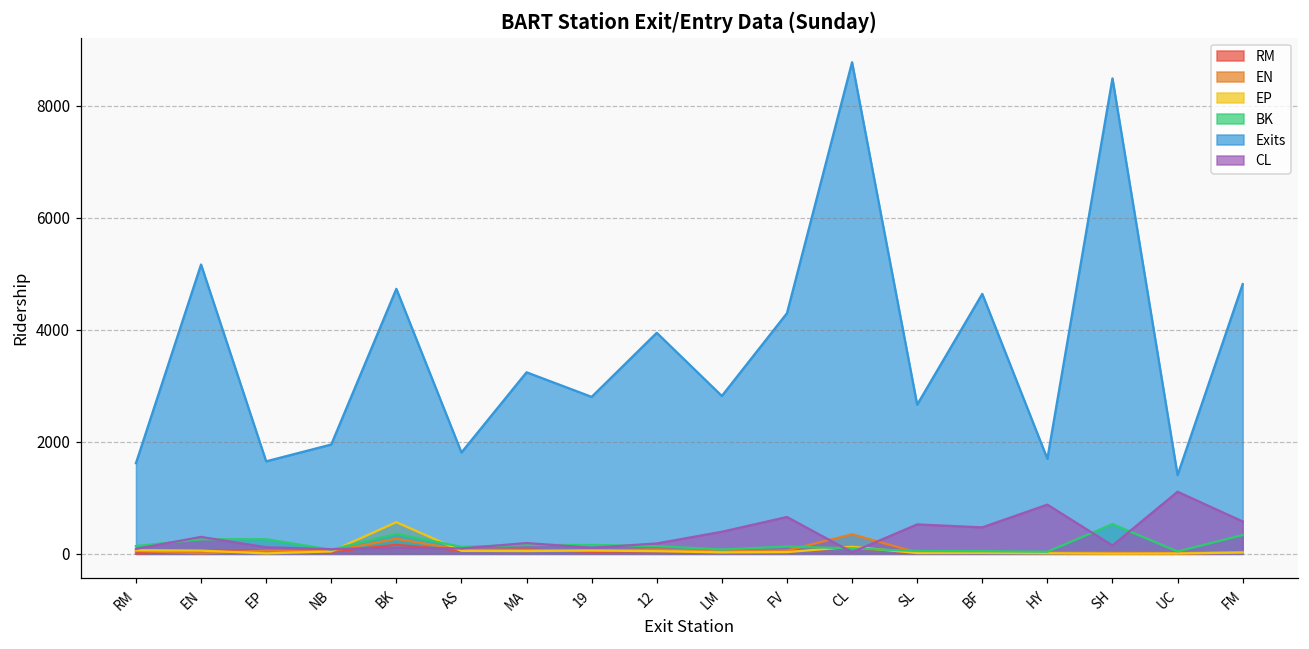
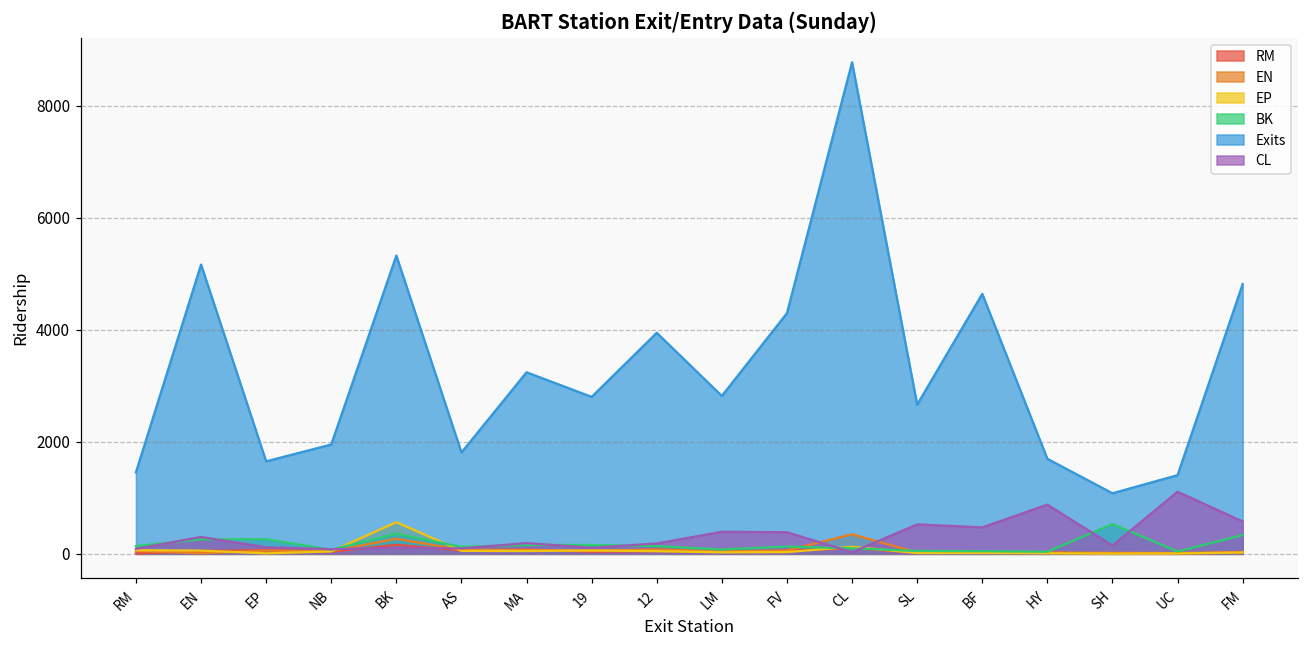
Exits, RM: 1600 -> 1500
Exits, BK: 4700 -> 5300
CL, FV: 700 -> 400
Exits, SH: 8500 -> 1100
